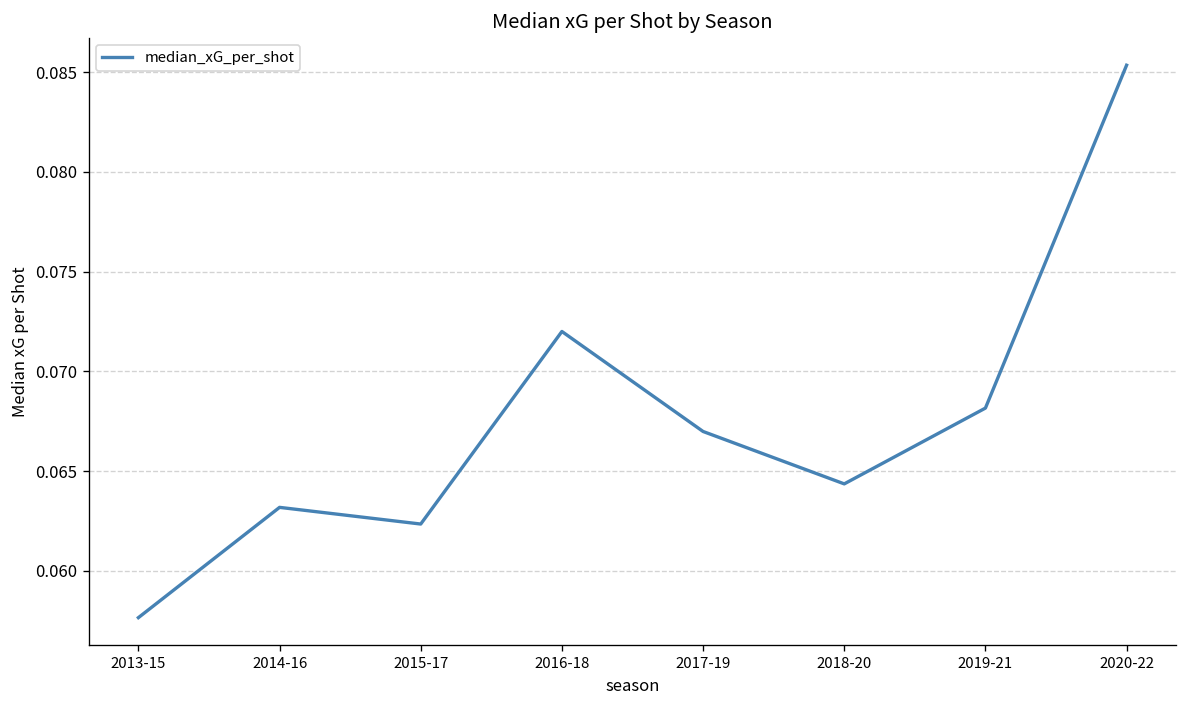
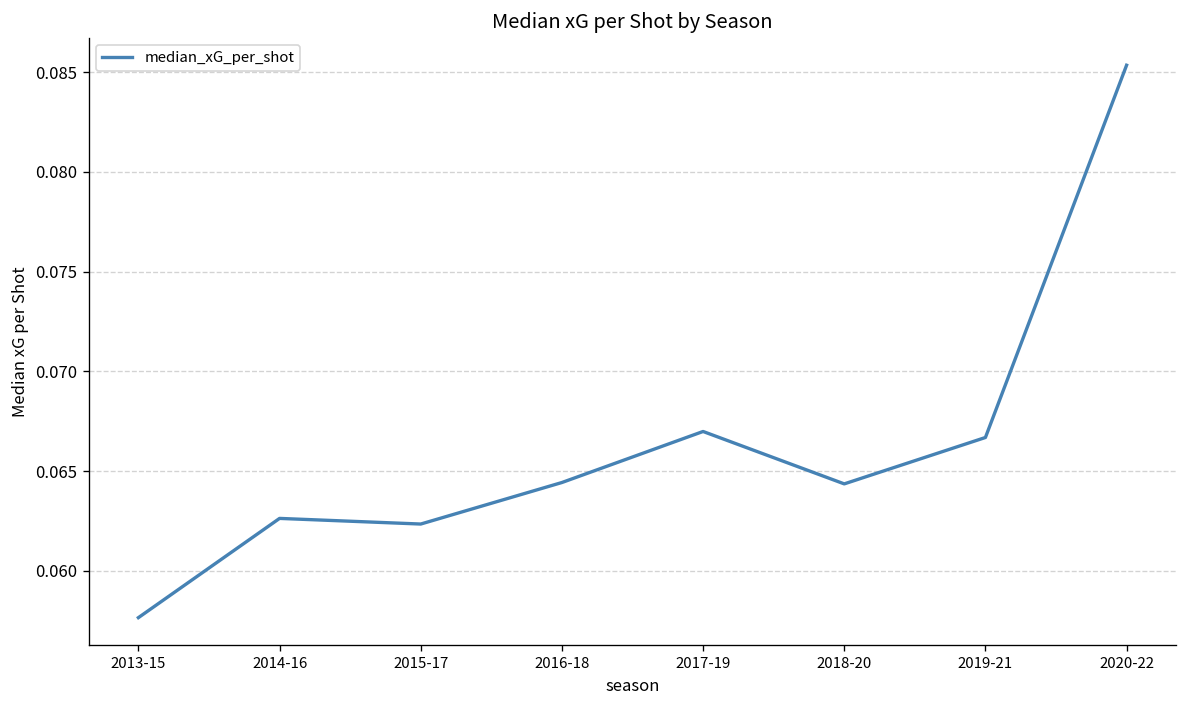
2014-16: 0.0632 -> 0.0626
2016-18: 0.0720 -> 0.0644
2019-21: 0.0682 -> 0.0667
